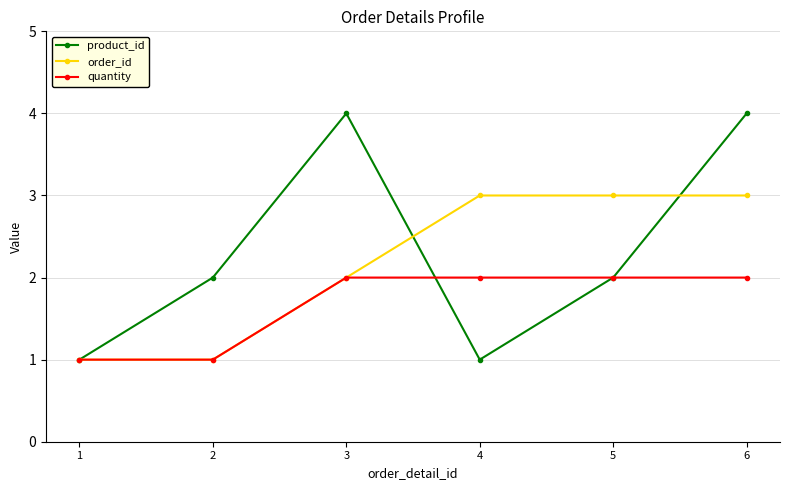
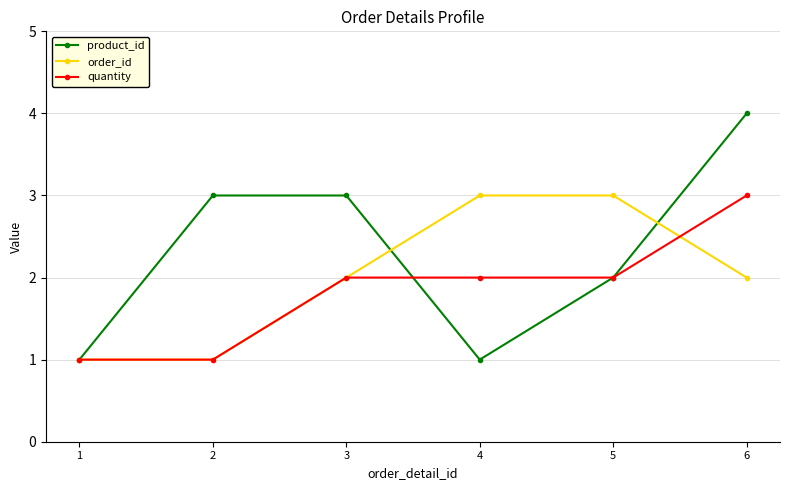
product_id, 2: 2 -> 3
product_id, 3: 4 -> 3
order_id, 6: 3 -> 2
quantity, 6: 2 -> 3
